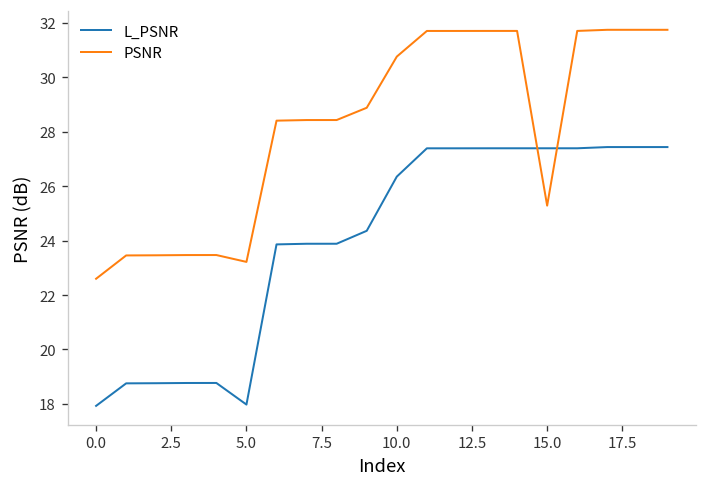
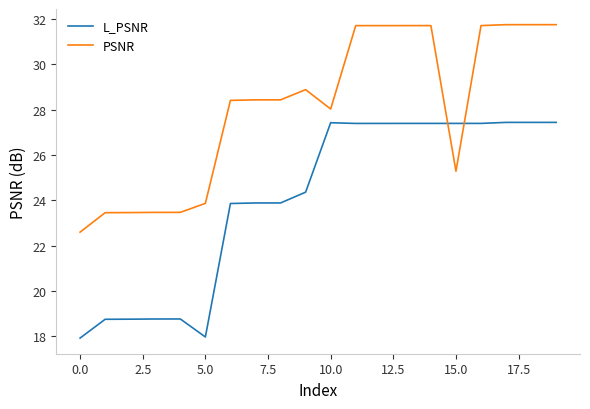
PSNR, 5.0: 23.2 -> 23.9
L_PSNR, 10.0: 26.3 -> 27.4
PSNR, 10.0: 30.8 -> 28.0
